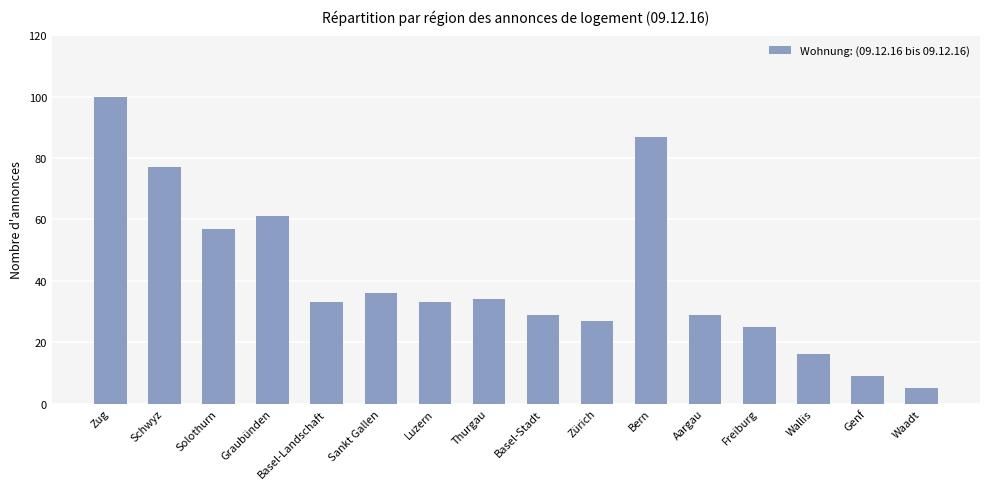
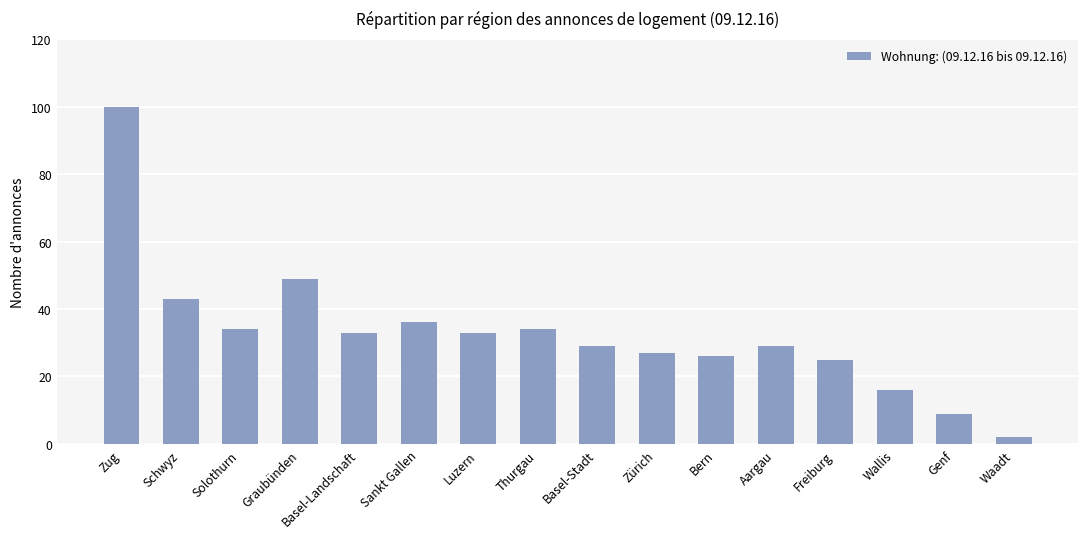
Schwyz: 77 -> 43
Solothurn: 57 -> 34
Graubünden: 61 -> 49
Bern: 87 -> 26
Waadt: 5 -> 2
